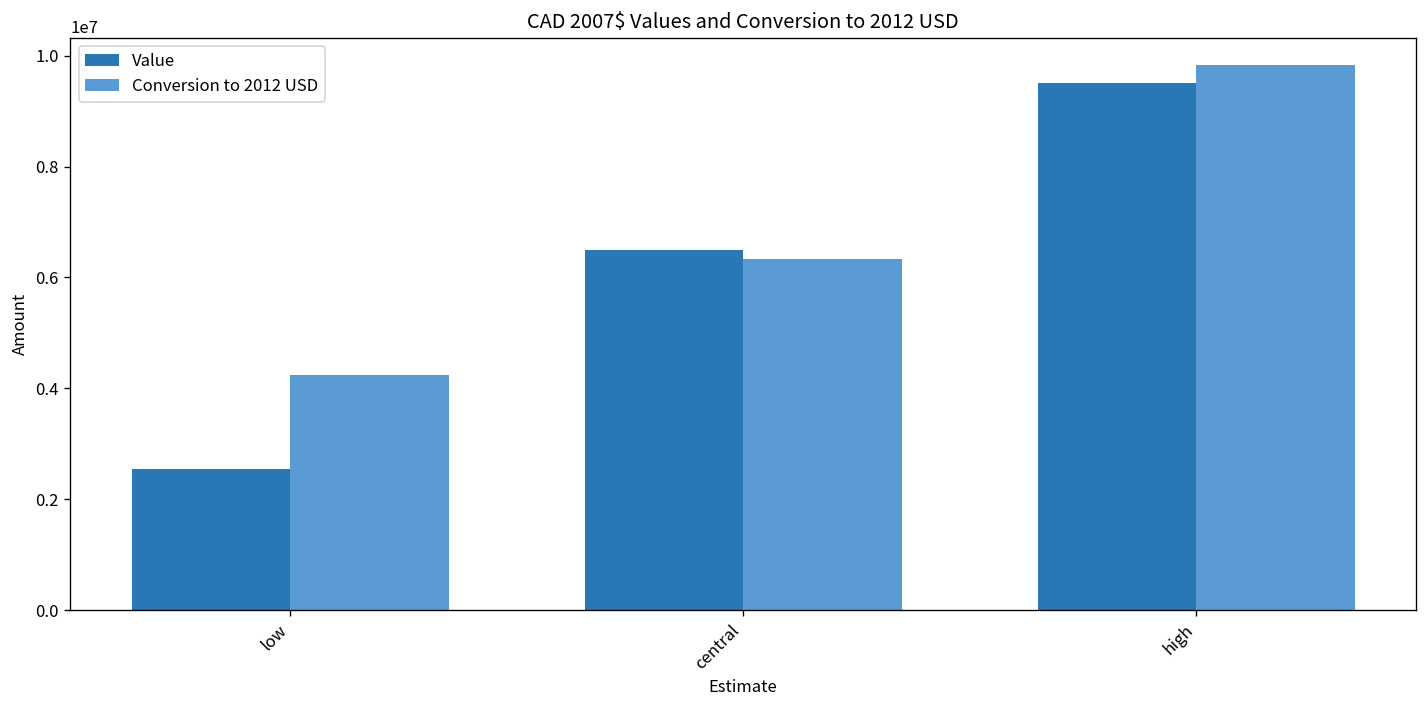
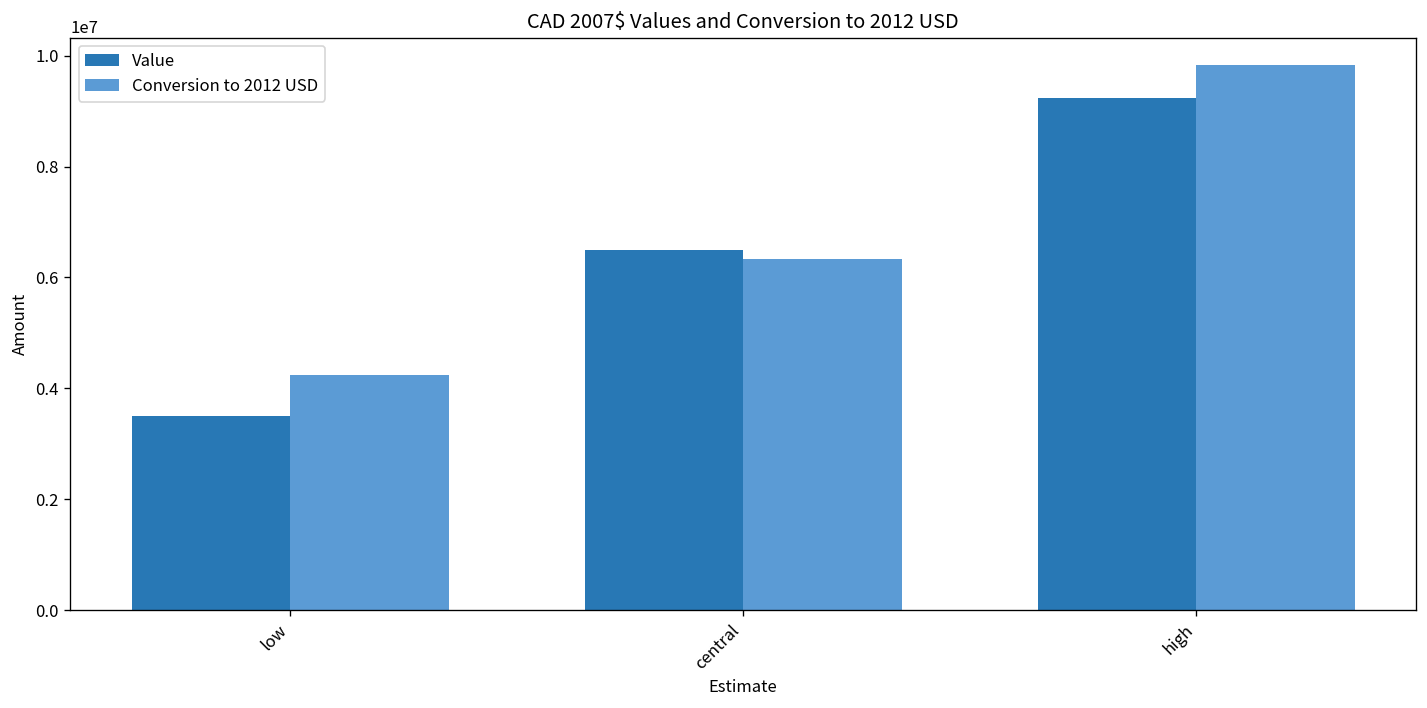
Value, low: 2500000 -> 3500000
Value, high: 9500000 -> 9200000
